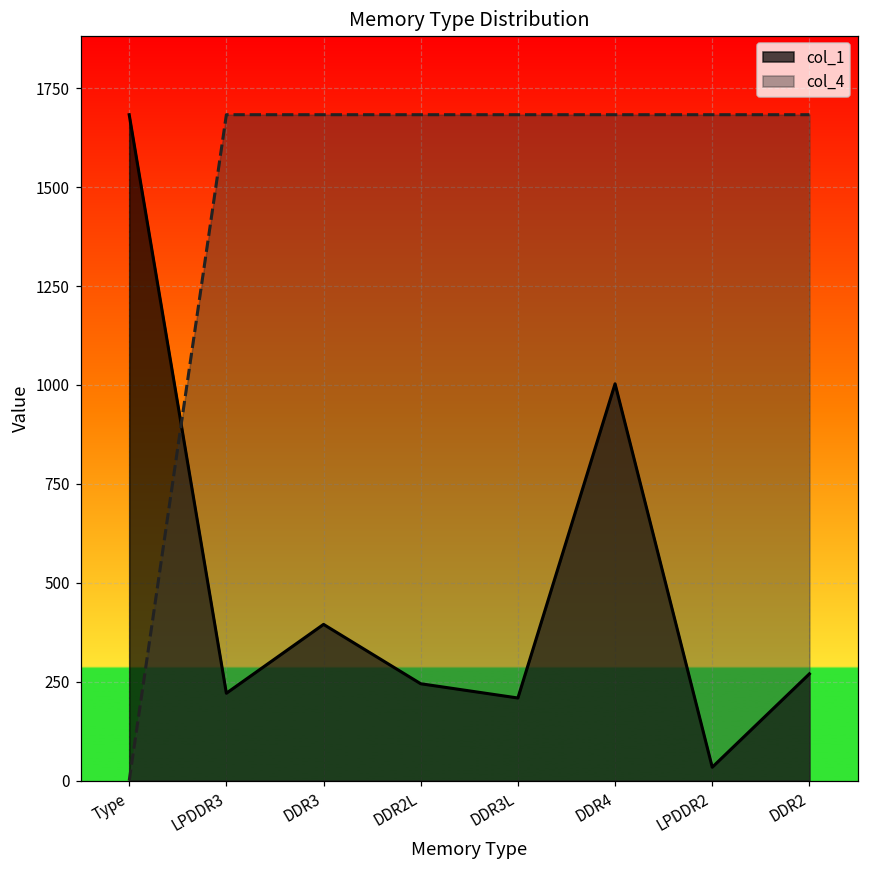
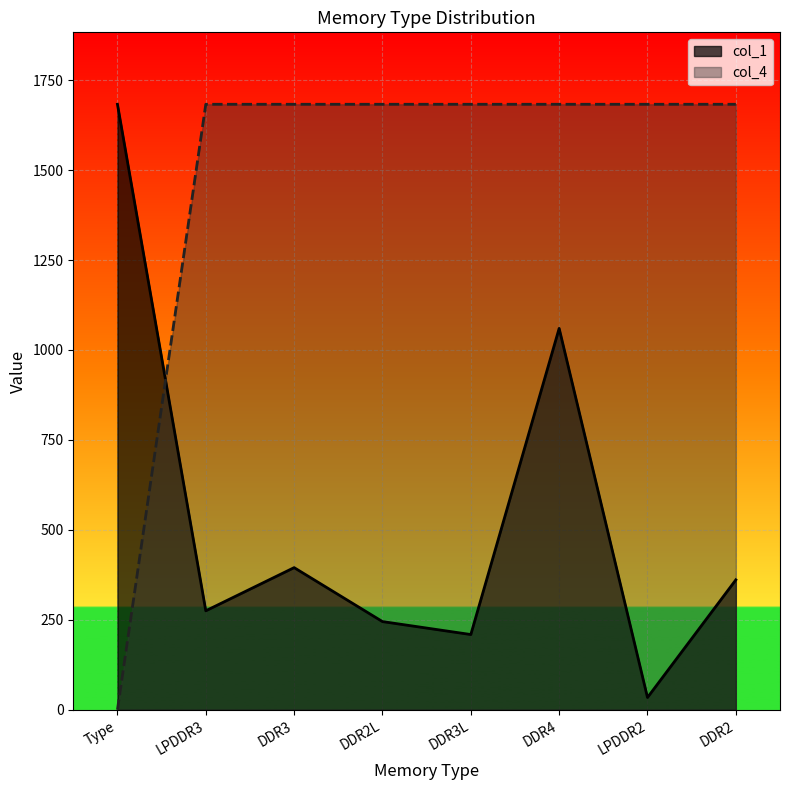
col_1, LPDDR3: 220 -> 280
col_1, DDR4: 1000 -> 1060
col_1, DDR2: 270 -> 360
